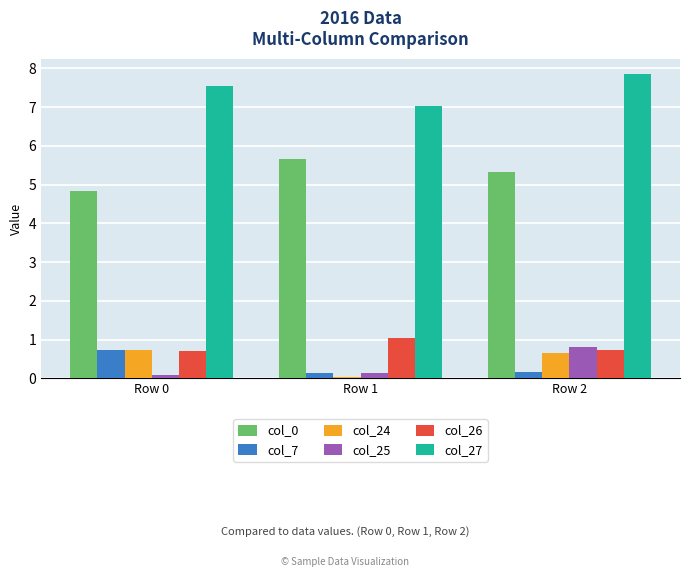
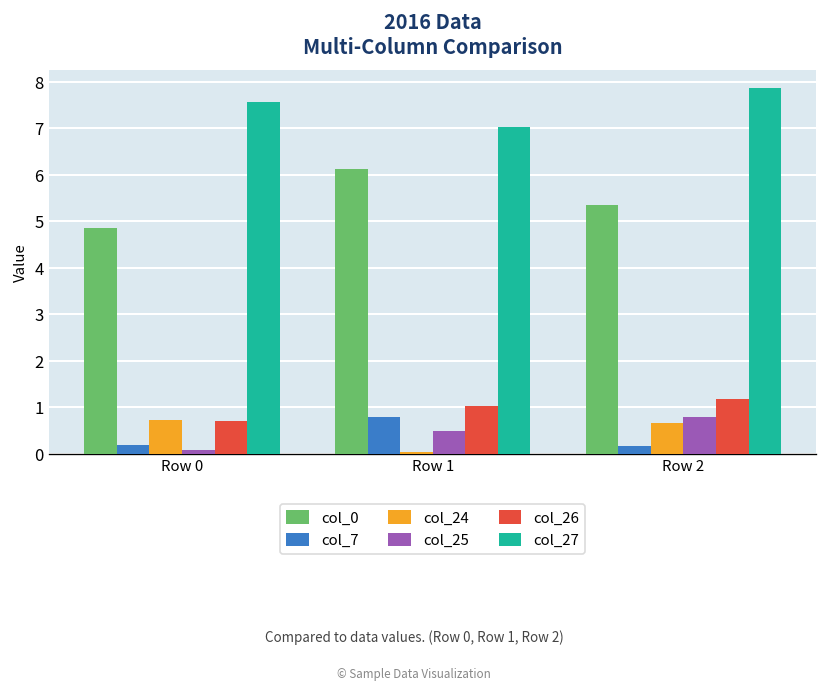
col_7, Row 0: 0.7 -> 0.2
col_0, Row 1: 5.7 -> 6.1
col_7, Row 1: 0.1 -> 0.8
col_25, Row 1: 0.1 -> 0.5
col_26, Row 2: 0.7 -> 1.2
